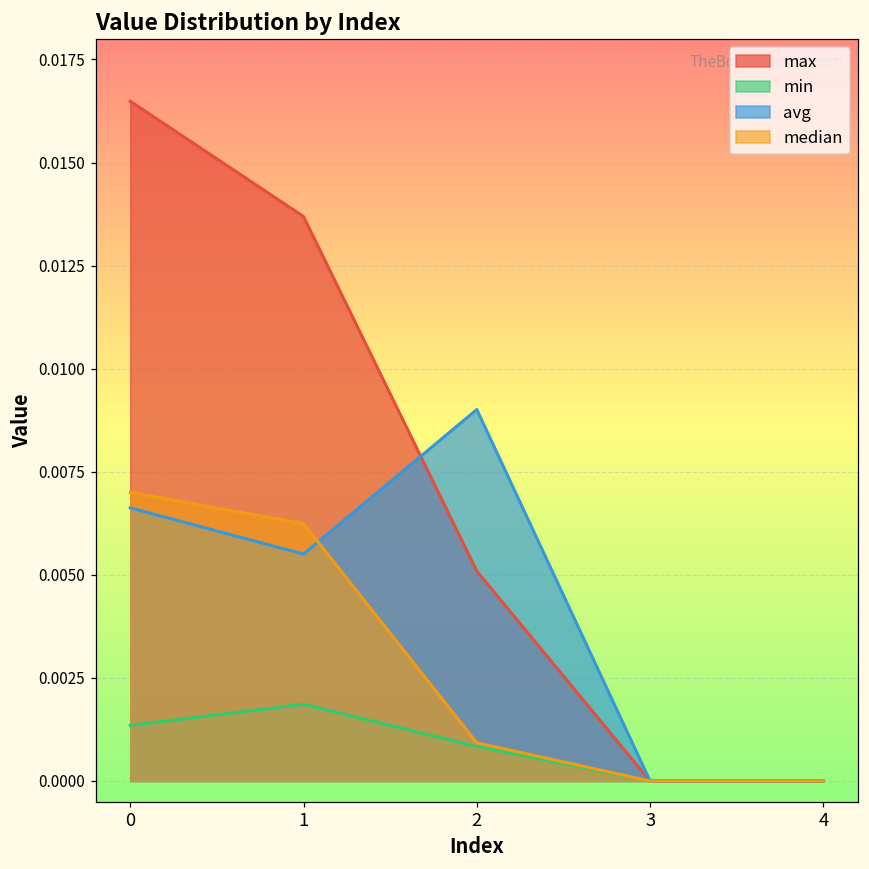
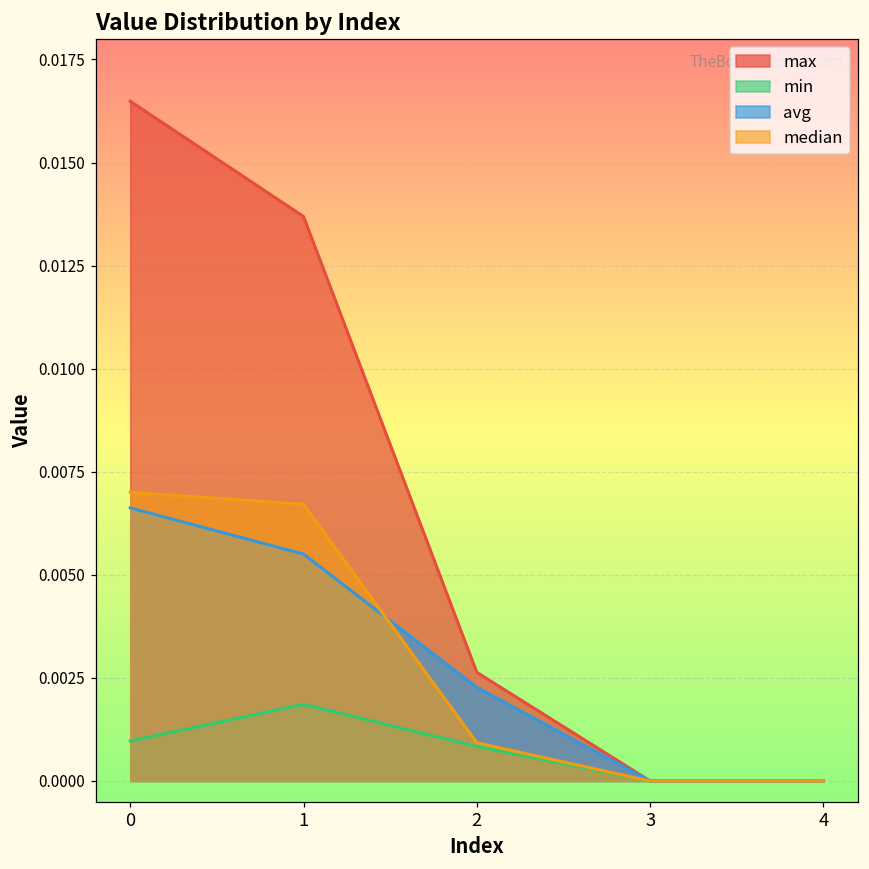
min, 0: 0.0013 -> 0.0010
median, 1: 0.0062 -> 0.0067
max, 2: 0.0051 -> 0.0026
avg, 2: 0.0090 -> 0.0023
